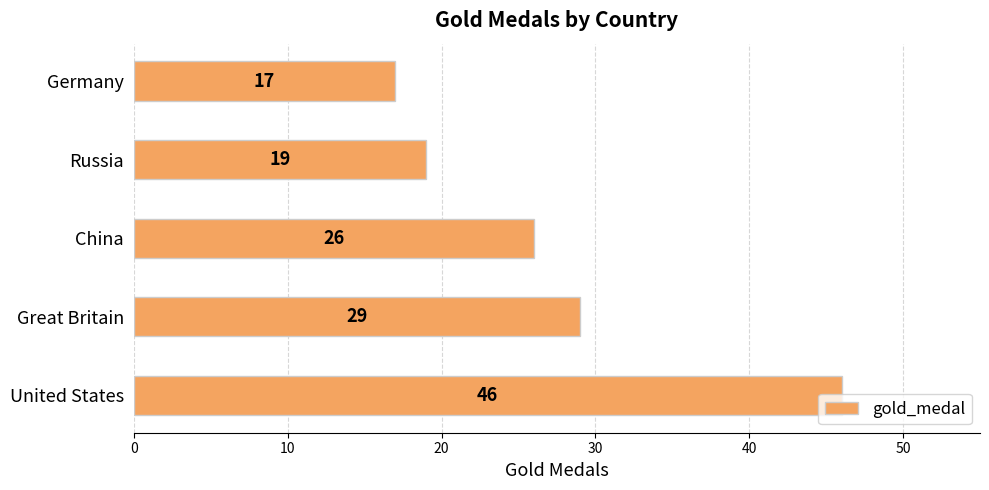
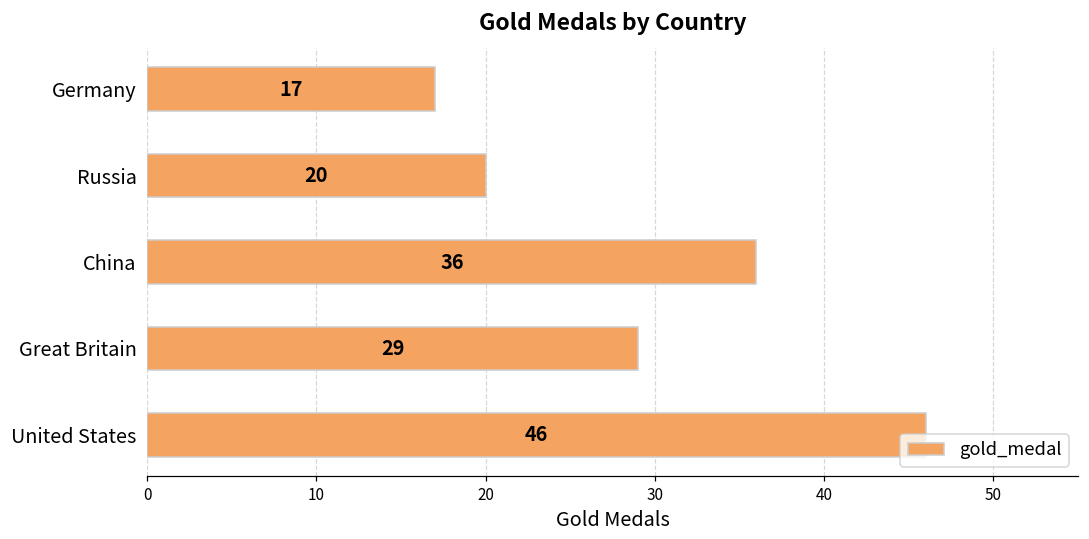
Russia: 19 -> 20
China: 26 -> 36
